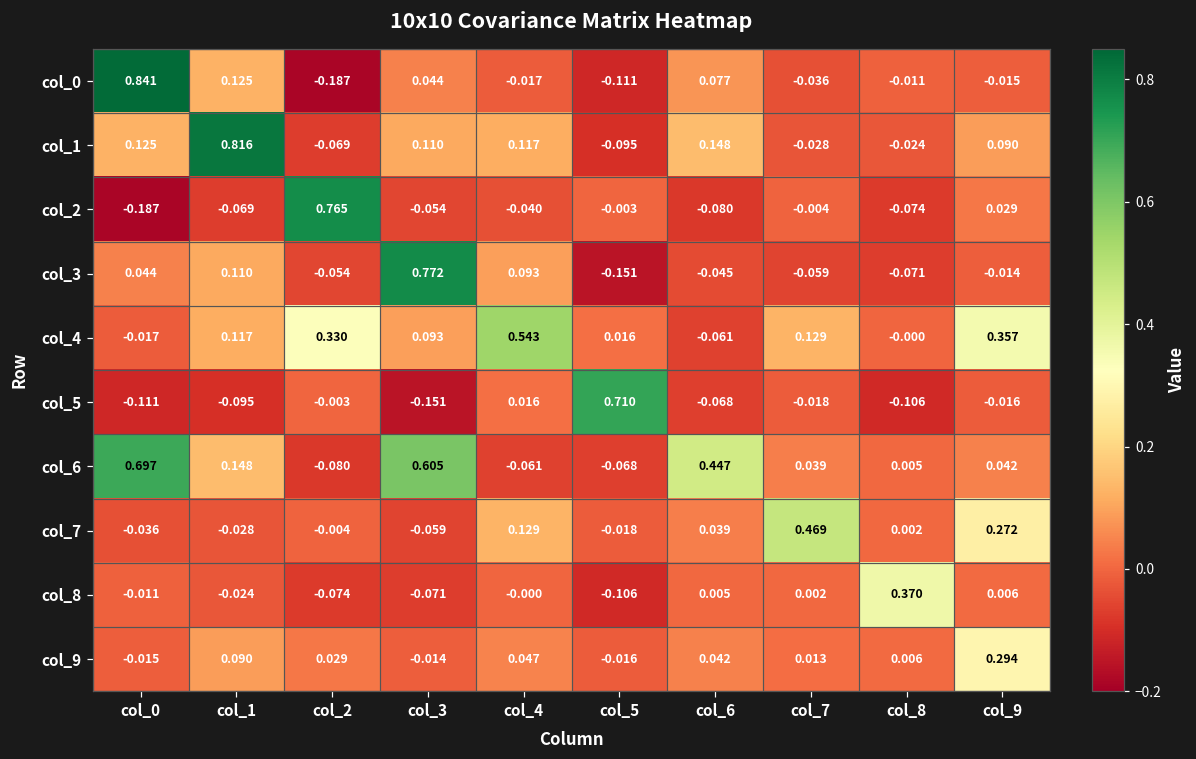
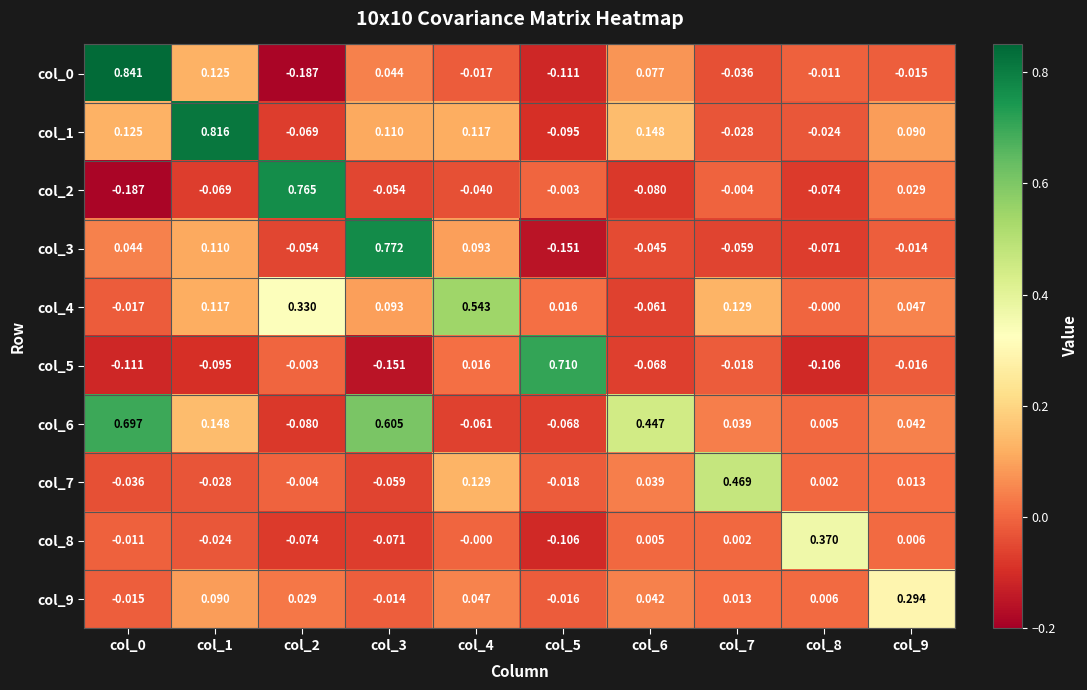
col_4, col_9: 0.357 -> 0.047
col_7, col_9: 0.272 -> 0.013
